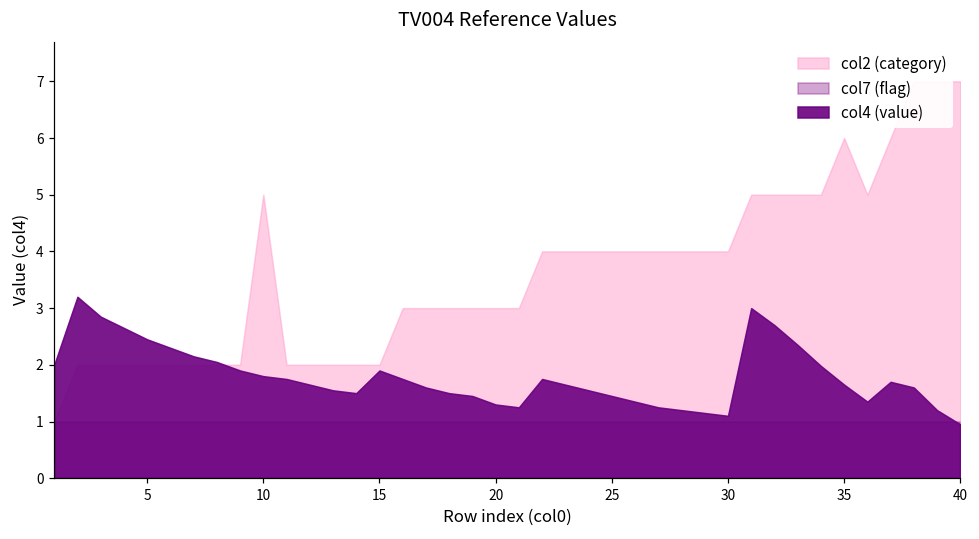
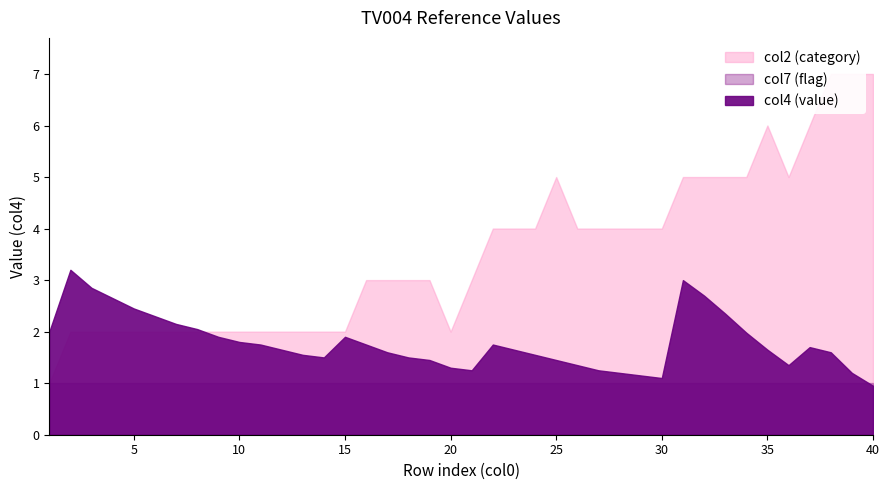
col2 (category), 10: 5 -> 2
col2 (category), 20: 3 -> 2
col2 (category), 25: 4 -> 5
